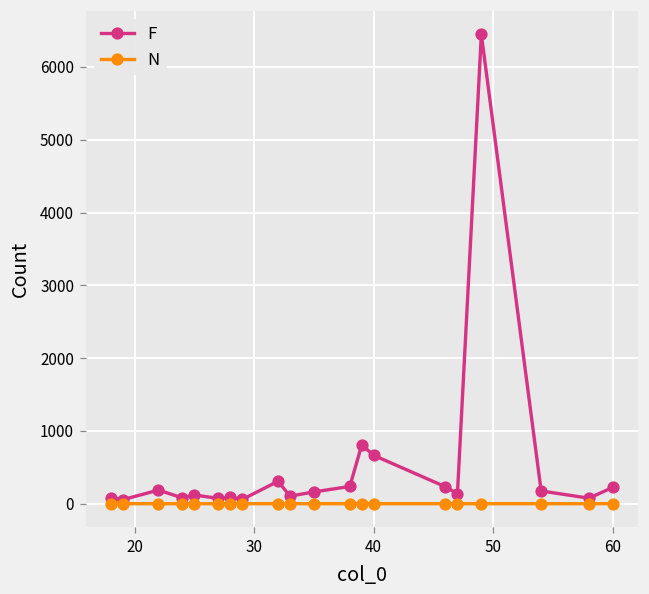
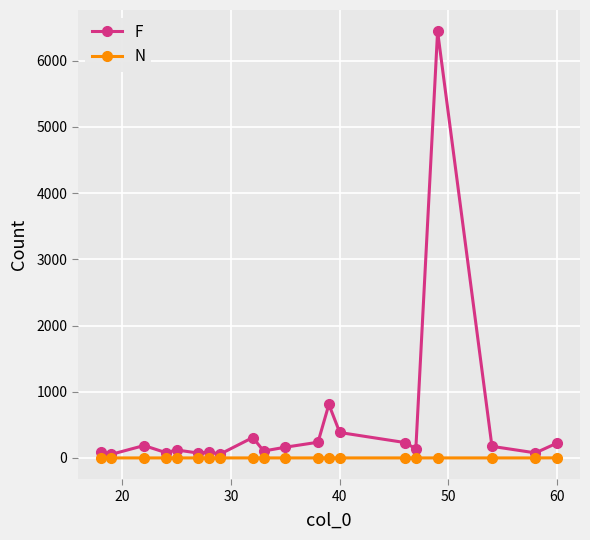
F, 40: 700 -> 400
